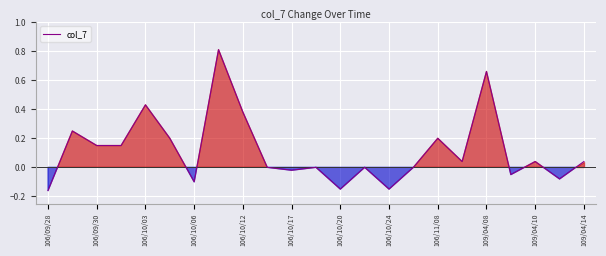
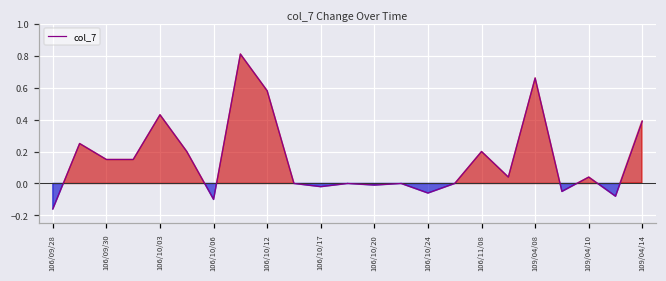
106/10/12: 0.38 -> 0.58
106/10/20: -0.15 -> -0.01
106/10/24: -0.15 -> -0.06
109/04/14: 0.04 -> 0.39
